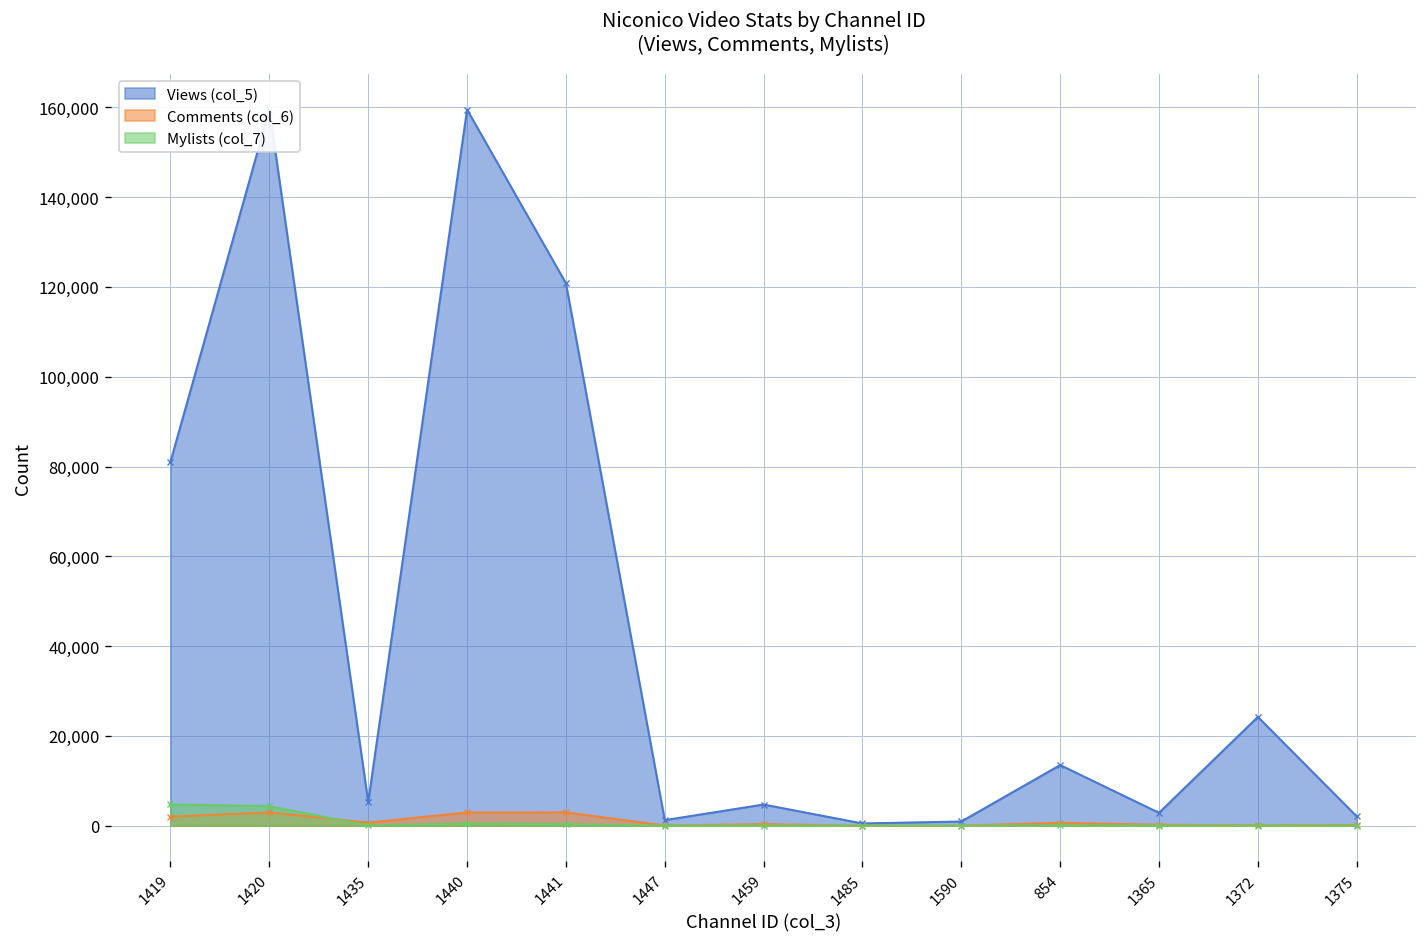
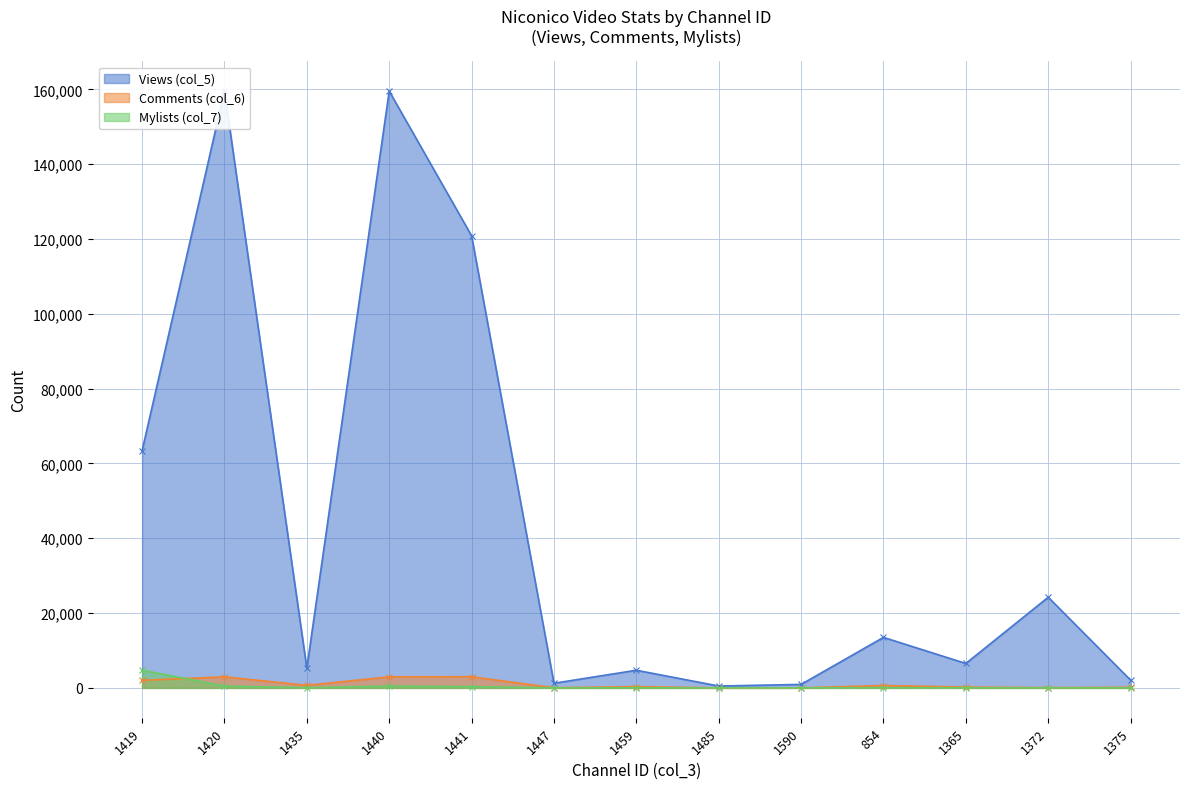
Views (col_5), 1419: 81,000 -> 63,000
Mylists (col_7), 1420: 4,000 -> 0
Views (col_5), 1365: 3,000 -> 7,000
